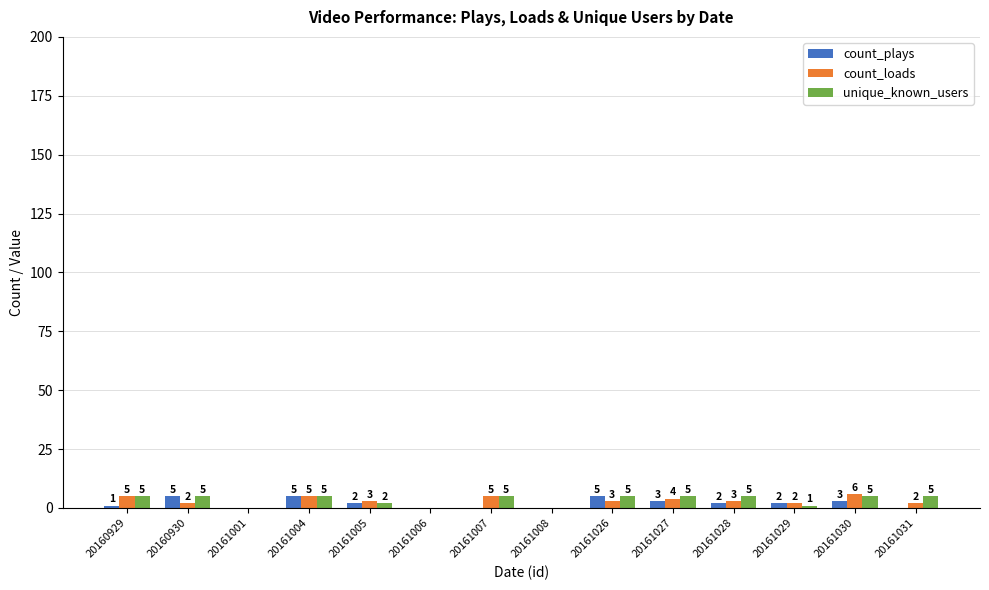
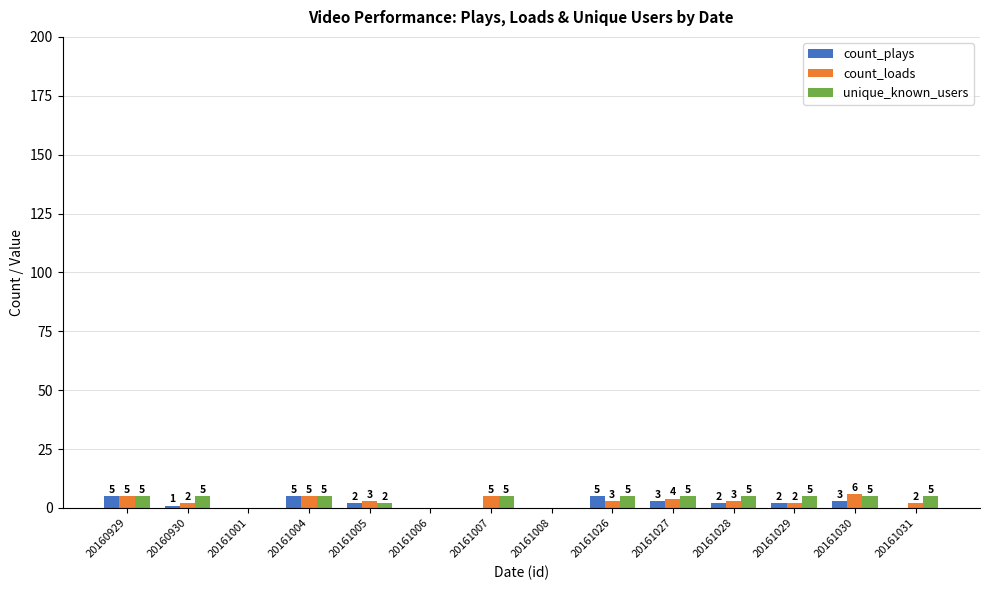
count_plays, 20160929: 1 -> 5
count_plays, 20160930: 5 -> 1
unique_known_users, 20161029: 1 -> 5
